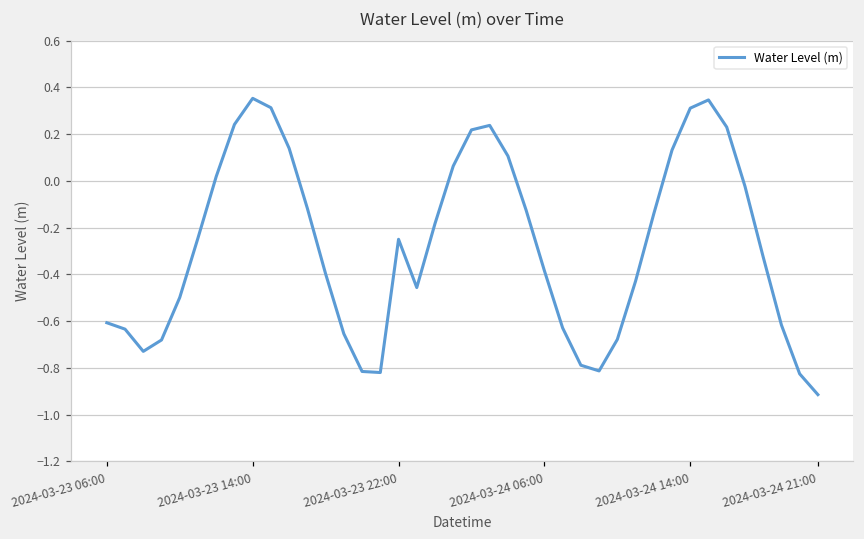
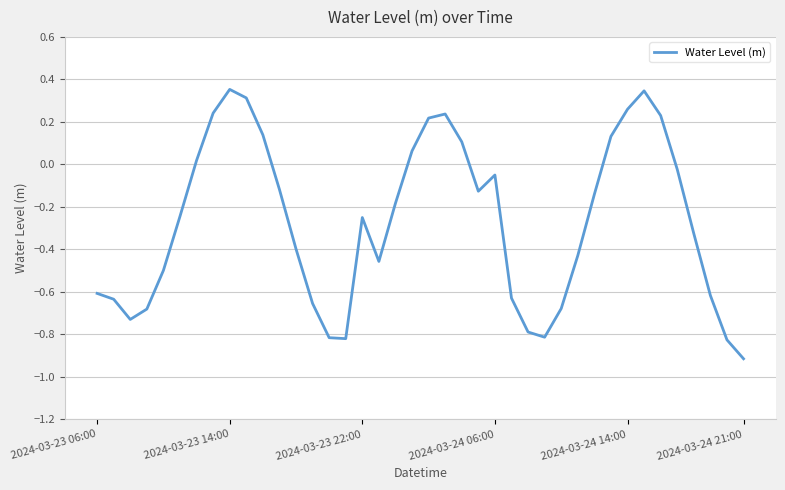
2024-03-24 06:00: -0.38 -> -0.05
2024-03-24 14:00: 0.31 -> 0.26
